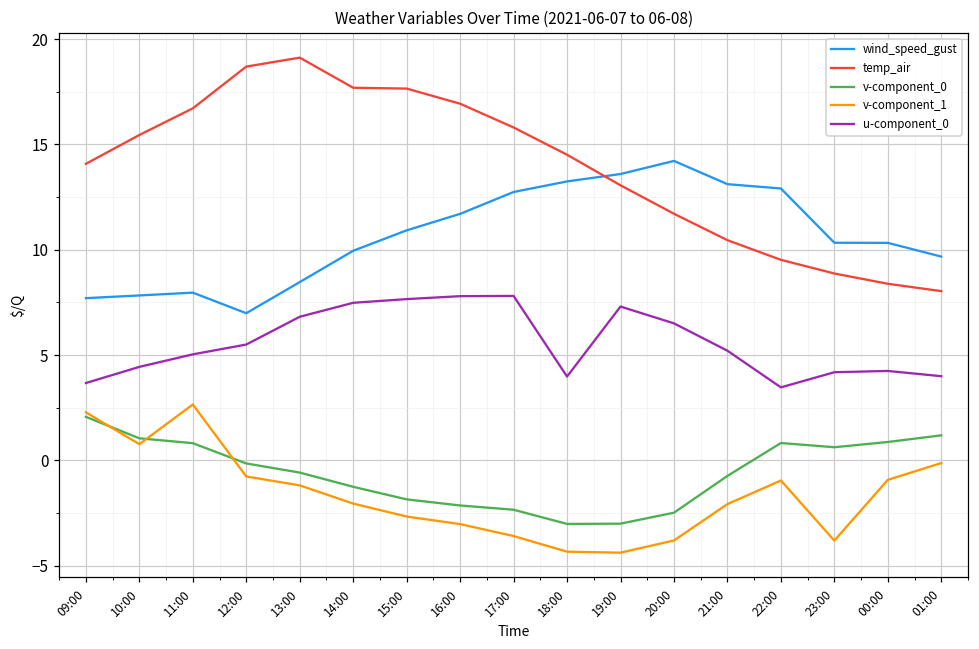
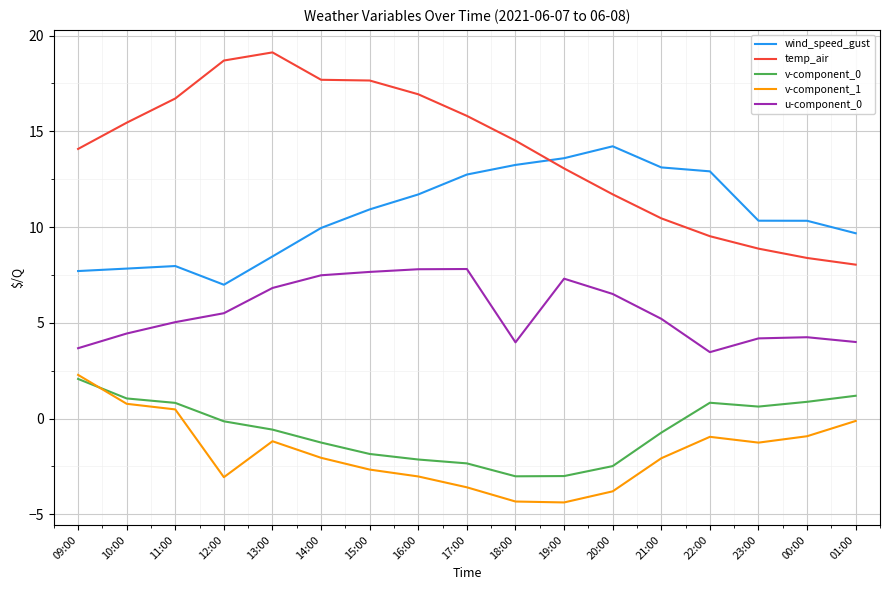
v-component_1, 11:00: 2.7 -> 0.5
v-component_1, 12:00: -0.8 -> -3.1
v-component_1, 23:00: -3.8 -> -1.3
